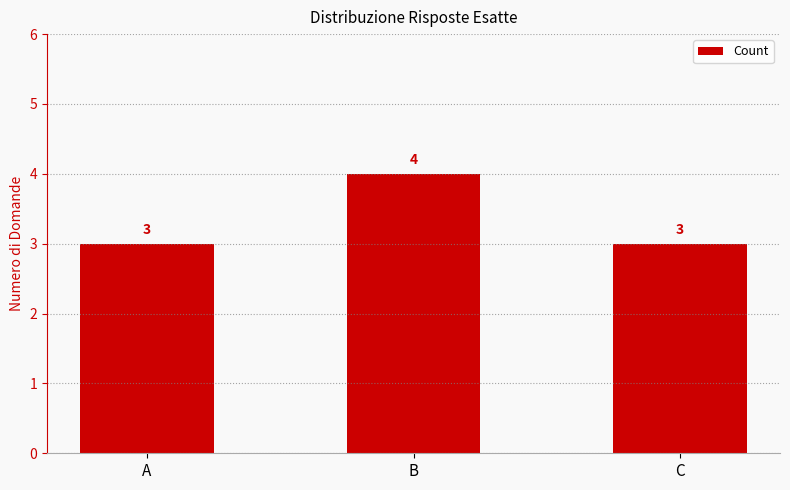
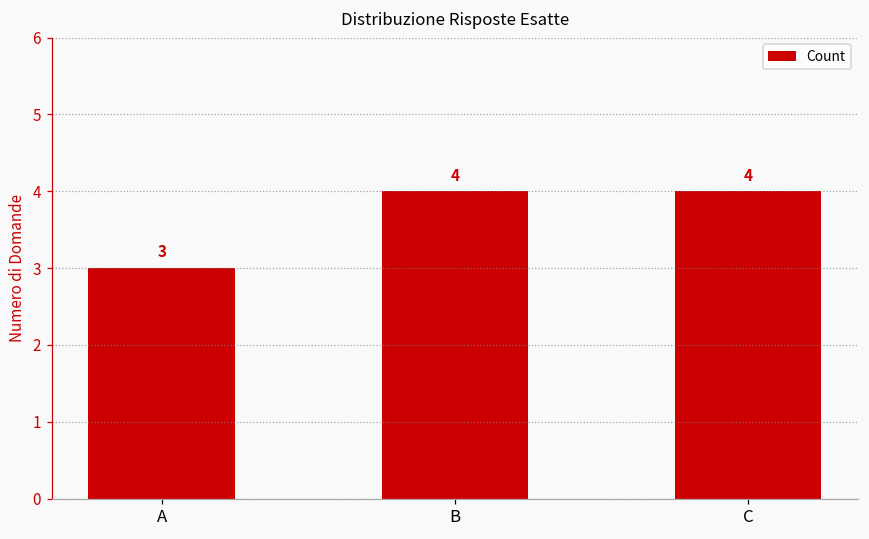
C: 3 -> 4
